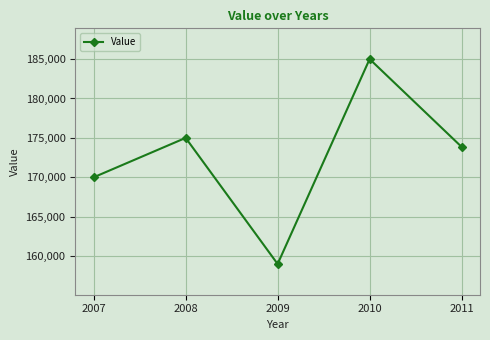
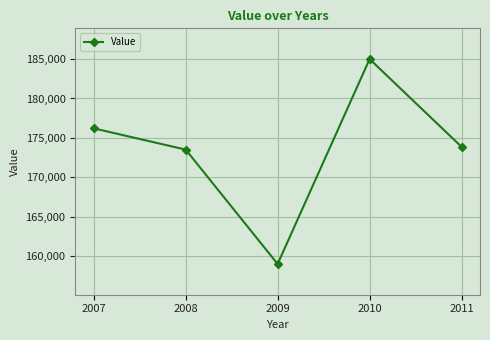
2007: 170,000 -> 176,000
2008: 175,000 -> 174,000
